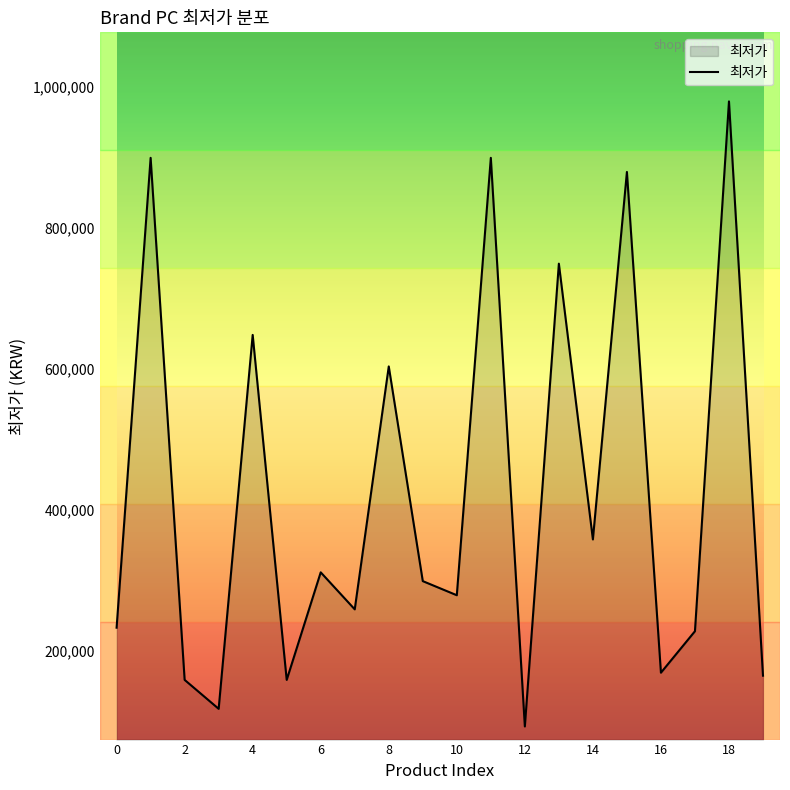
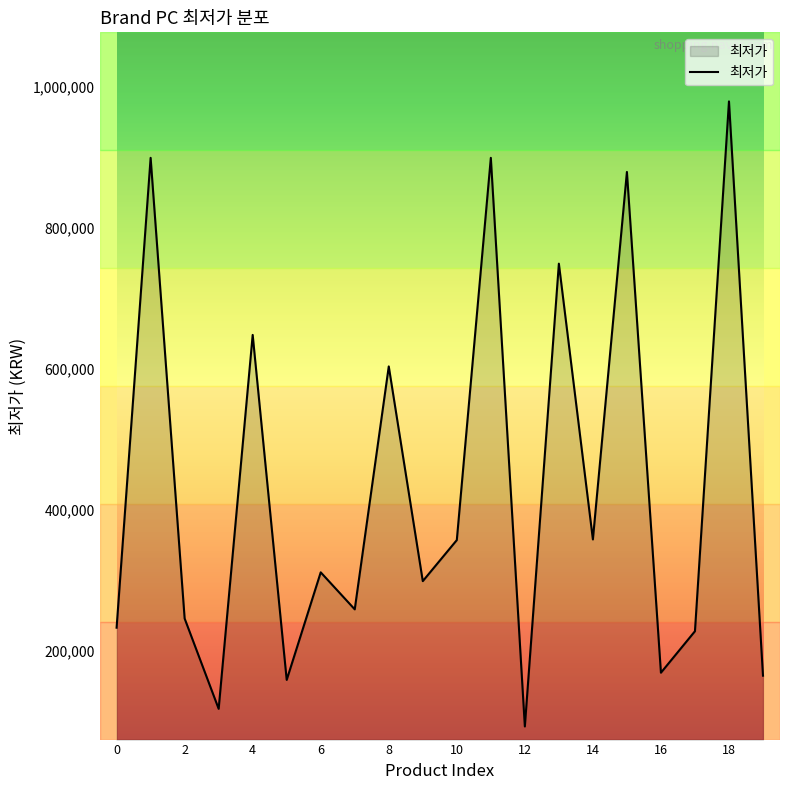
2: 160,000 -> 250,000
10: 280,000 -> 360,000
